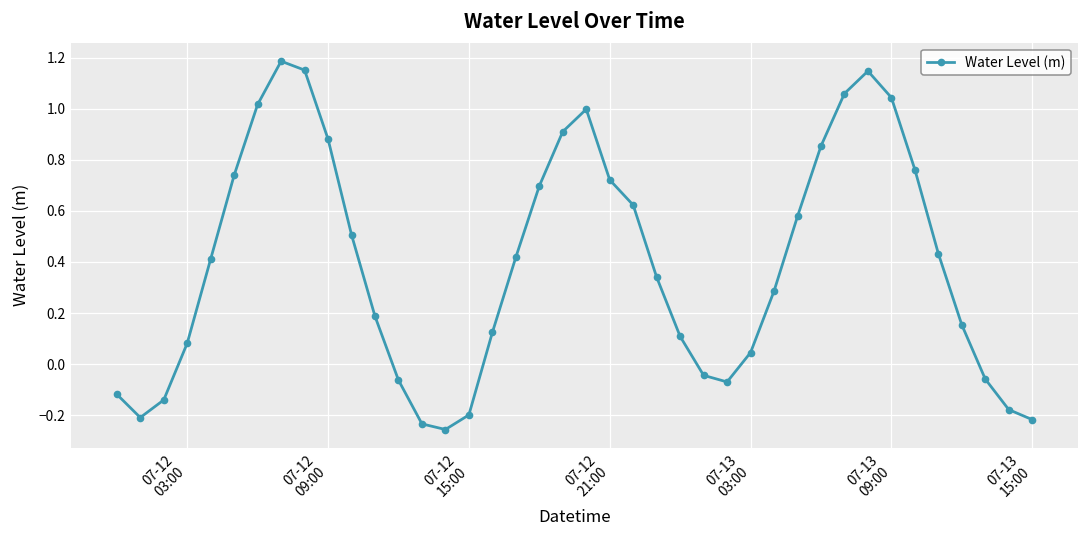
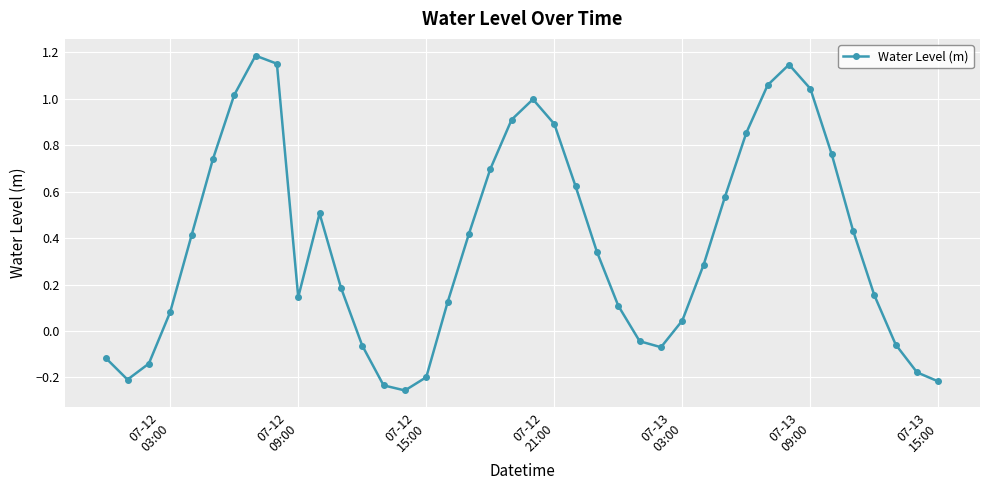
07-12 09:00: 0.88 -> 0.15
07-12 21:00: 0.72 -> 0.89
